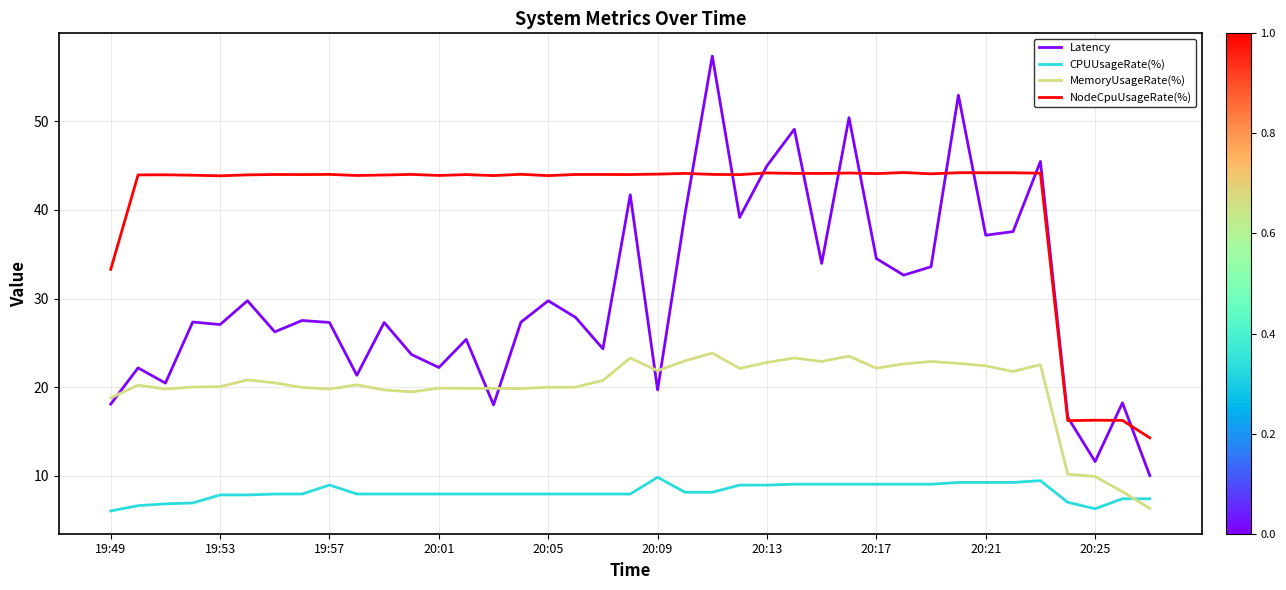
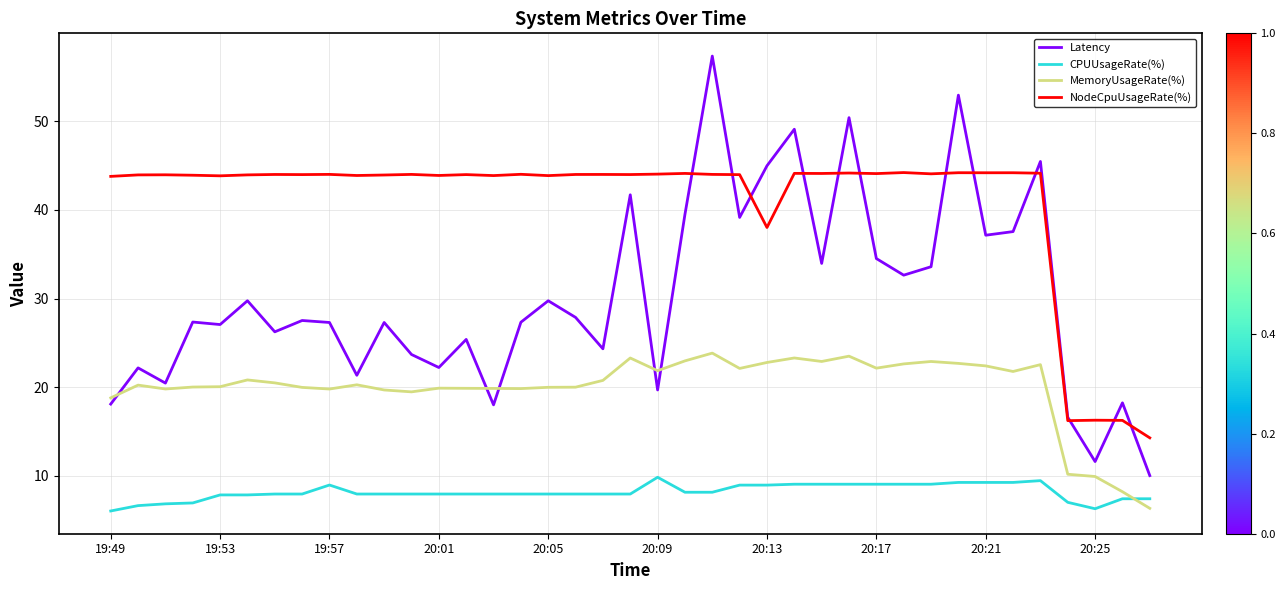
NodeCpuUsageRate(%), 19:49: 33 -> 44
NodeCpuUsageRate(%), 20:13: 44 -> 38
